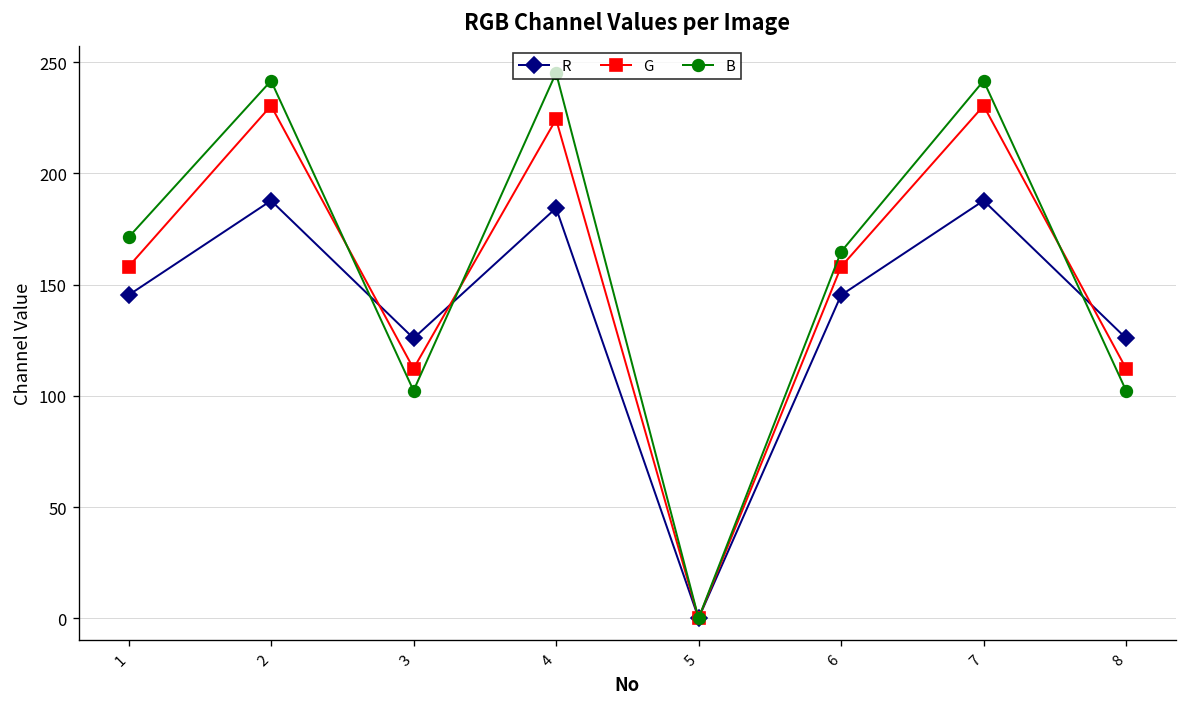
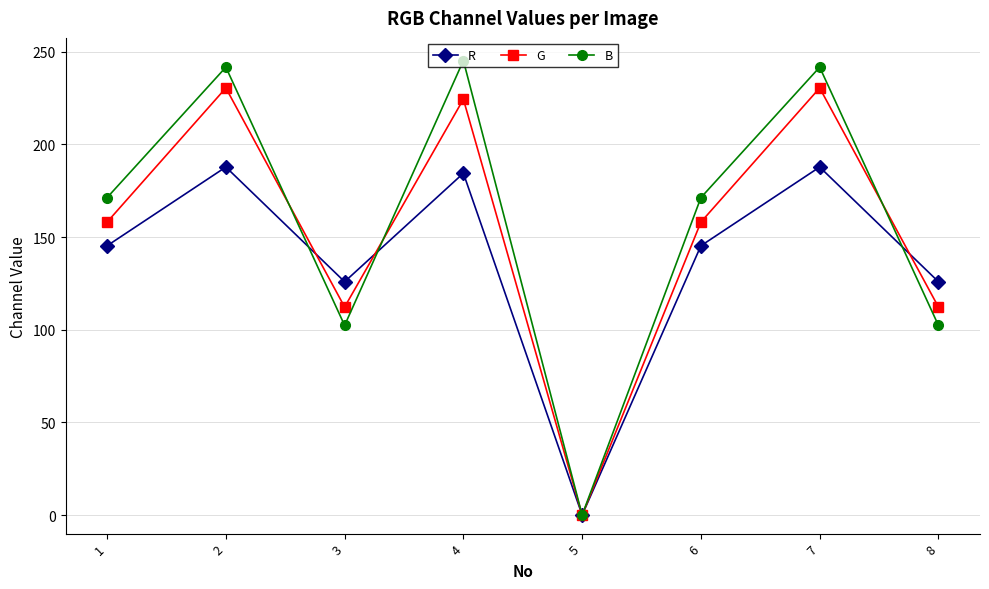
B, 6: 165 -> 171
